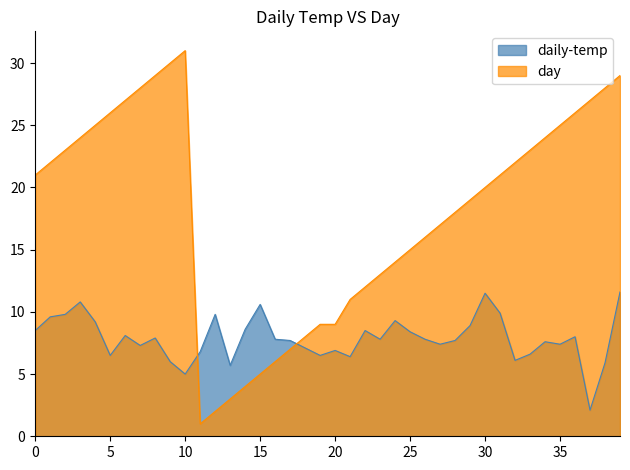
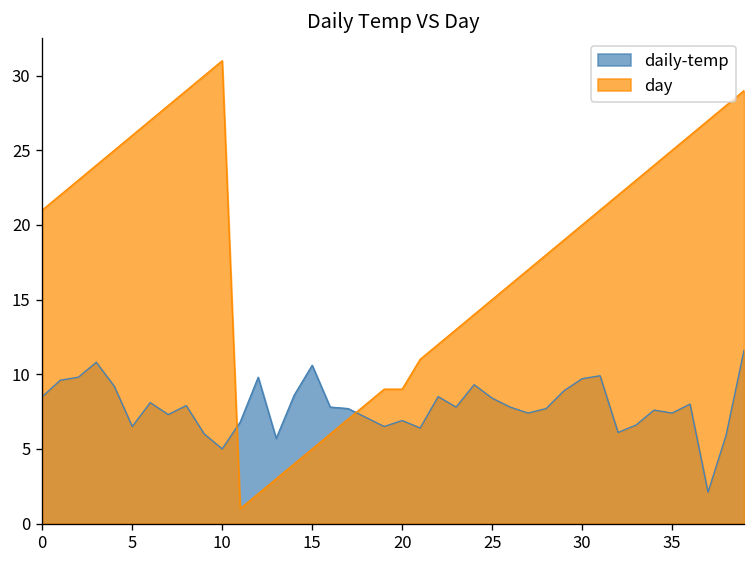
daily-temp, 30: 11.5 -> 9.7
